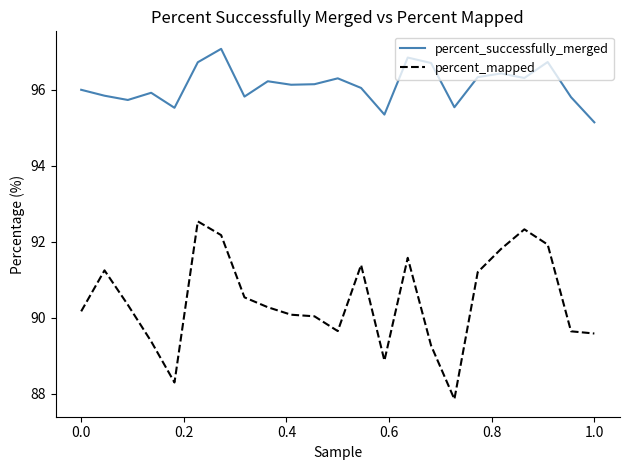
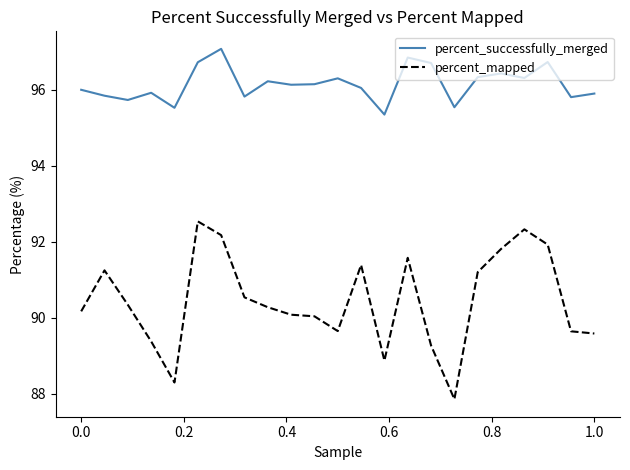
percent_successfully_merged, 1.0: 95.1 -> 95.9
